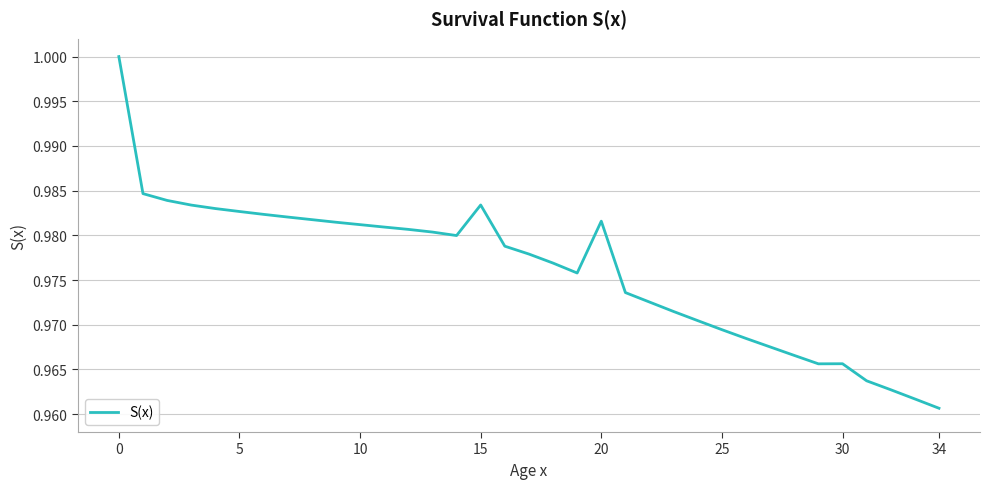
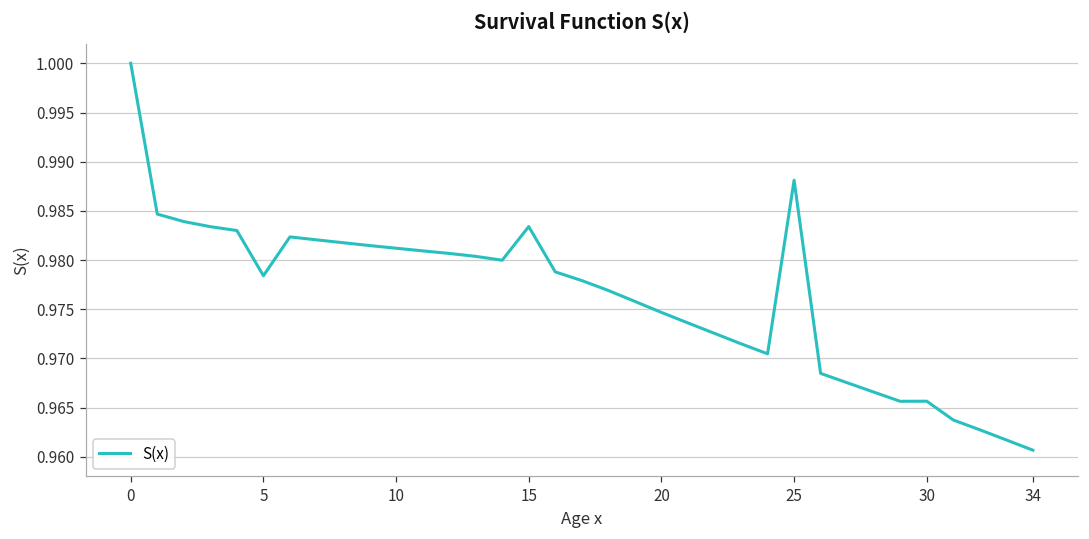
5: 0.983 -> 0.978
20: 0.982 -> 0.975
25: 0.969 -> 0.988
